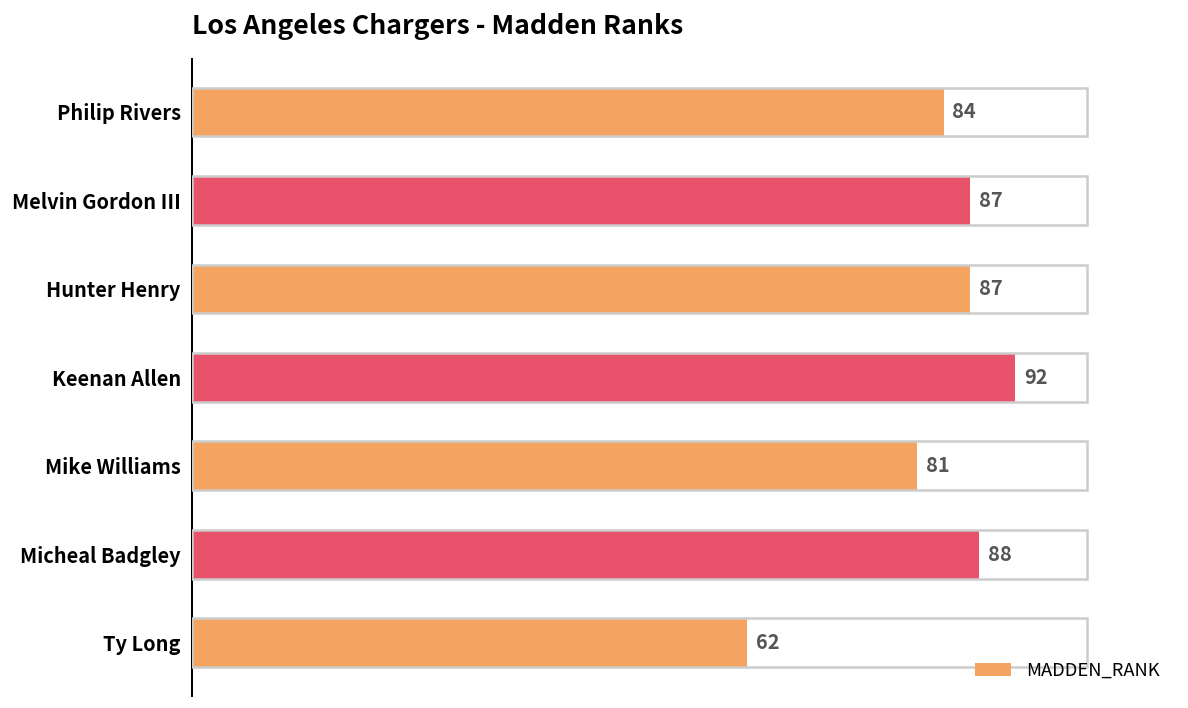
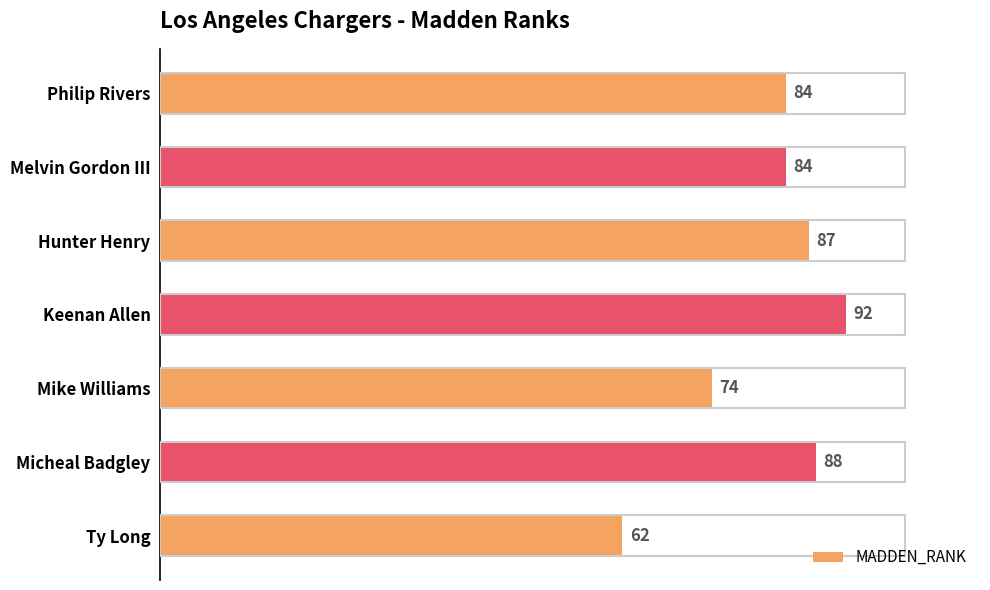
Melvin Gordon III: 87 -> 84
Mike Williams: 81 -> 74
